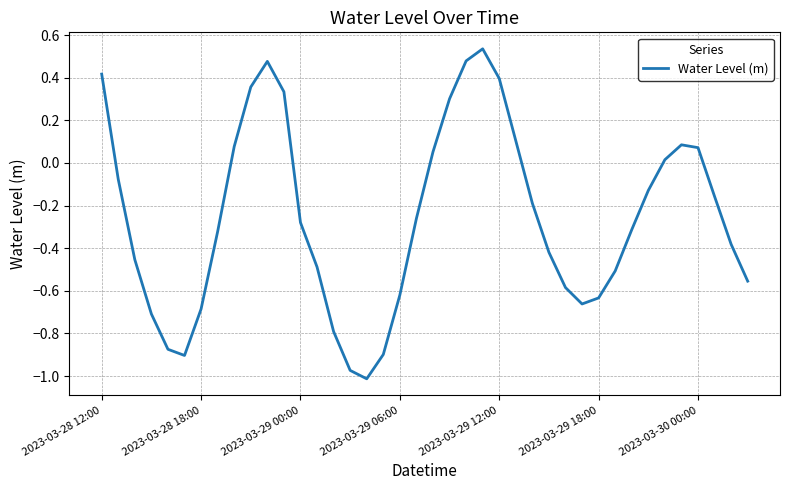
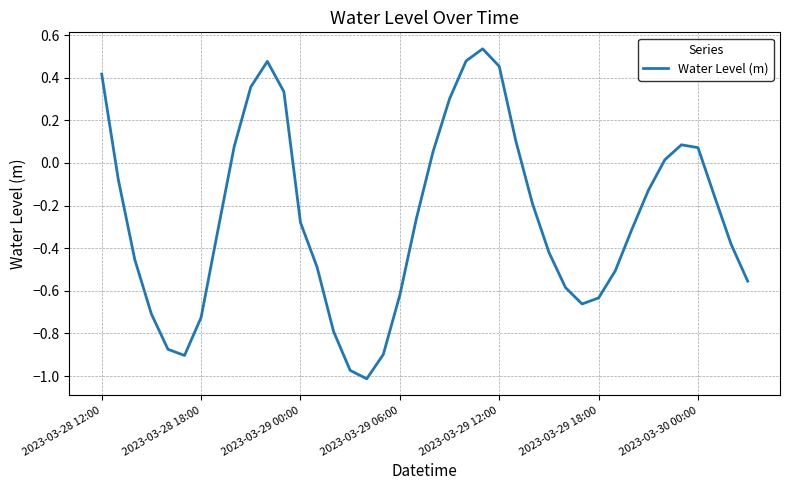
2023-03-28 18:00: -0.69 -> -0.73
2023-03-29 12:00: 0.40 -> 0.45
